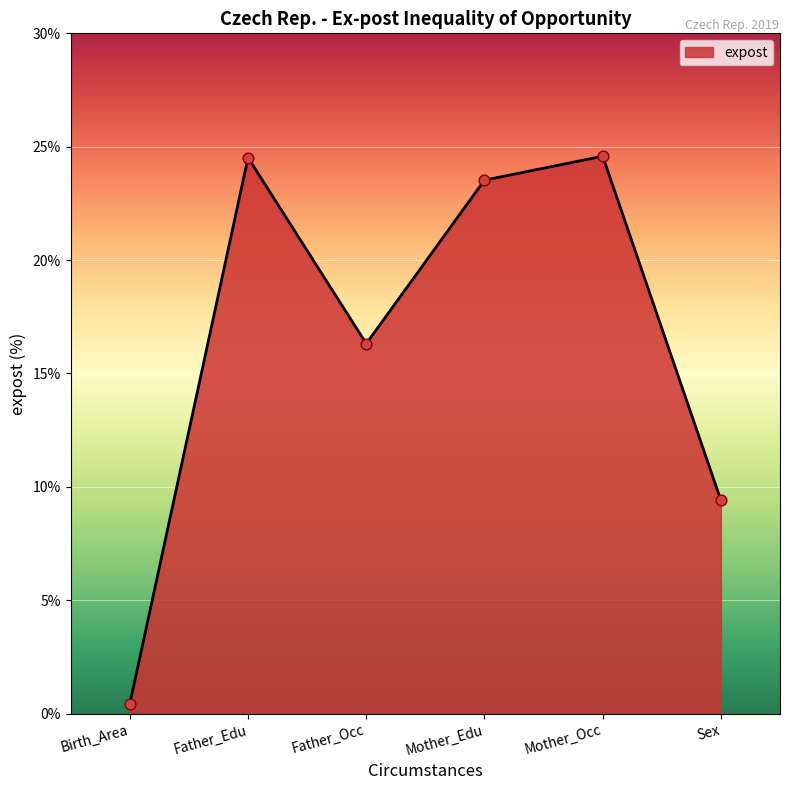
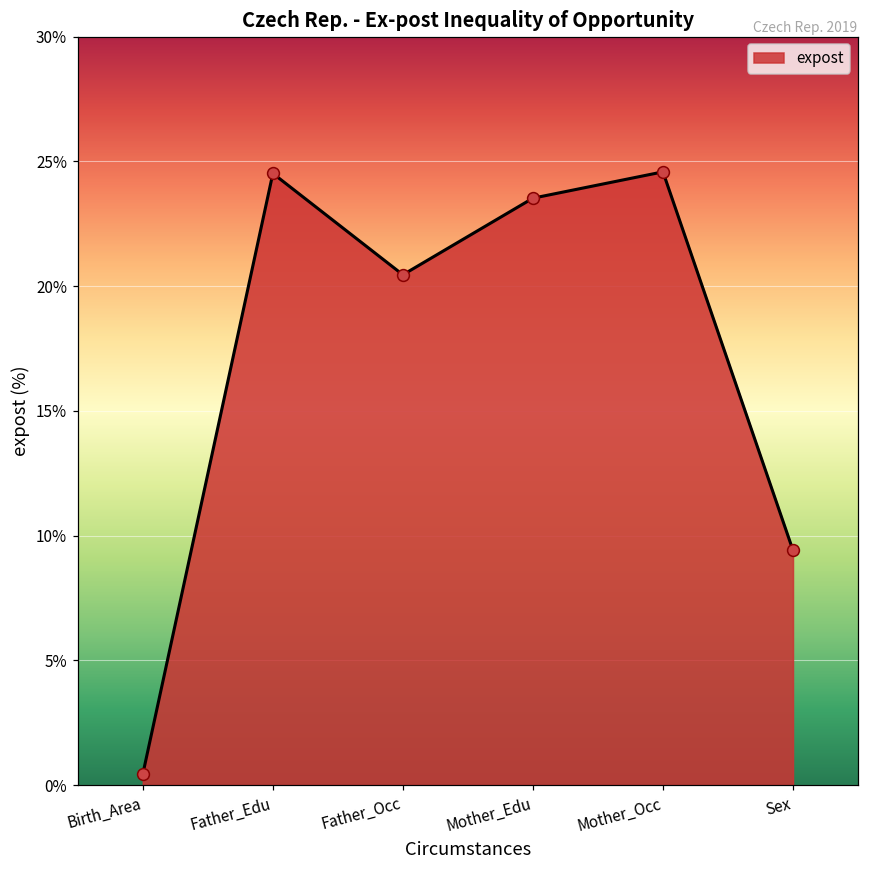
Father_Occ: 16.3% -> 20.5%
